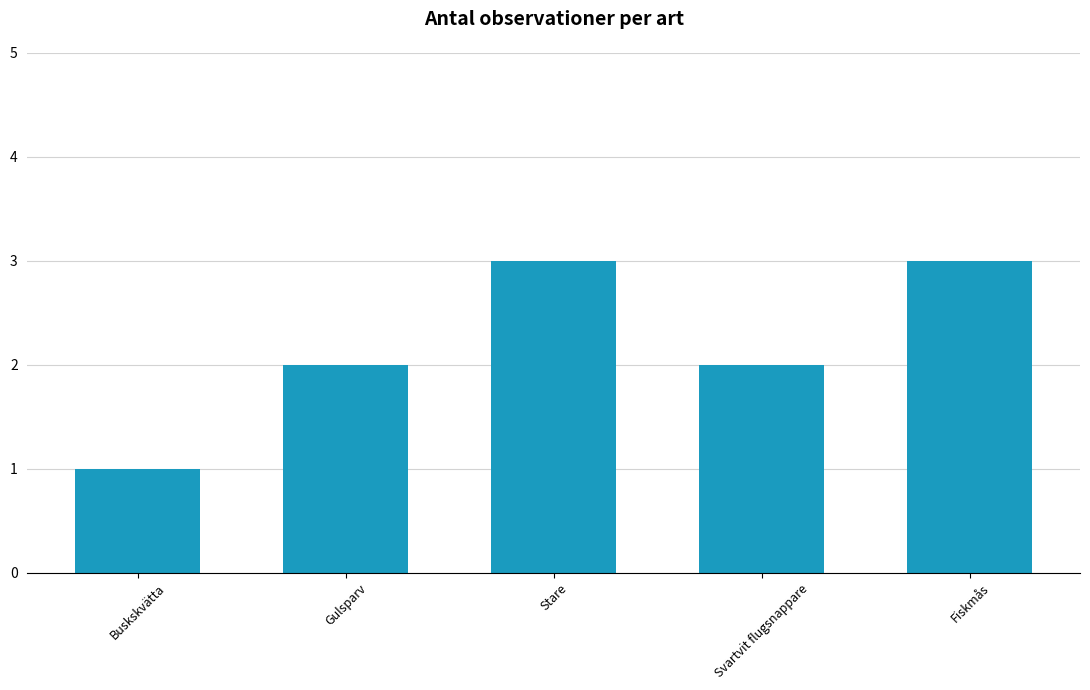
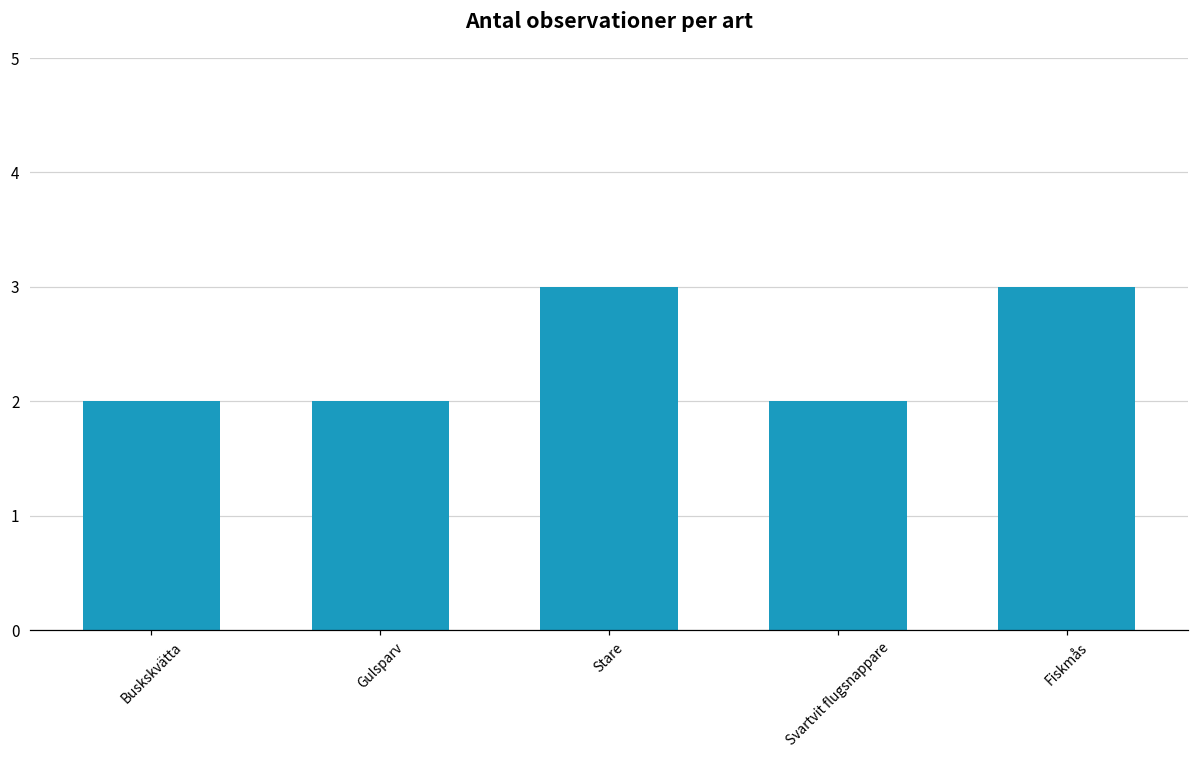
Buskskvätta: 1 -> 2
